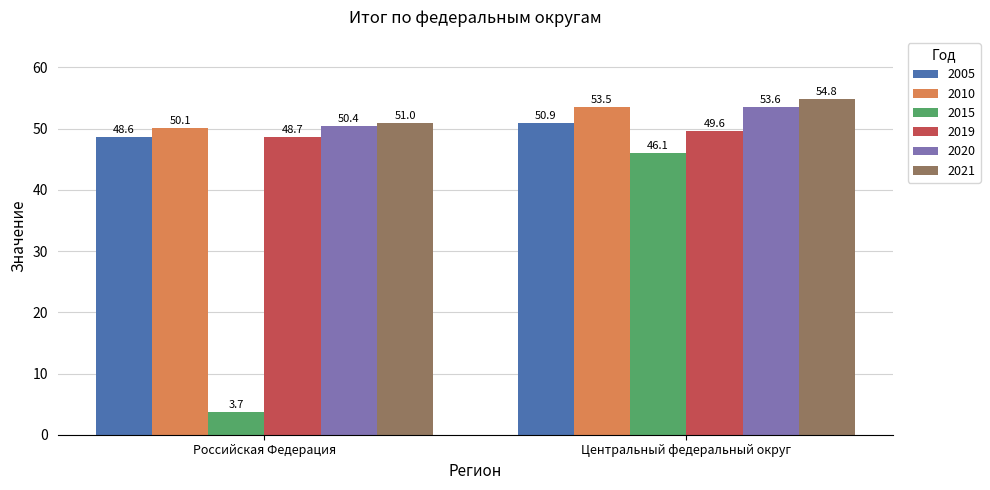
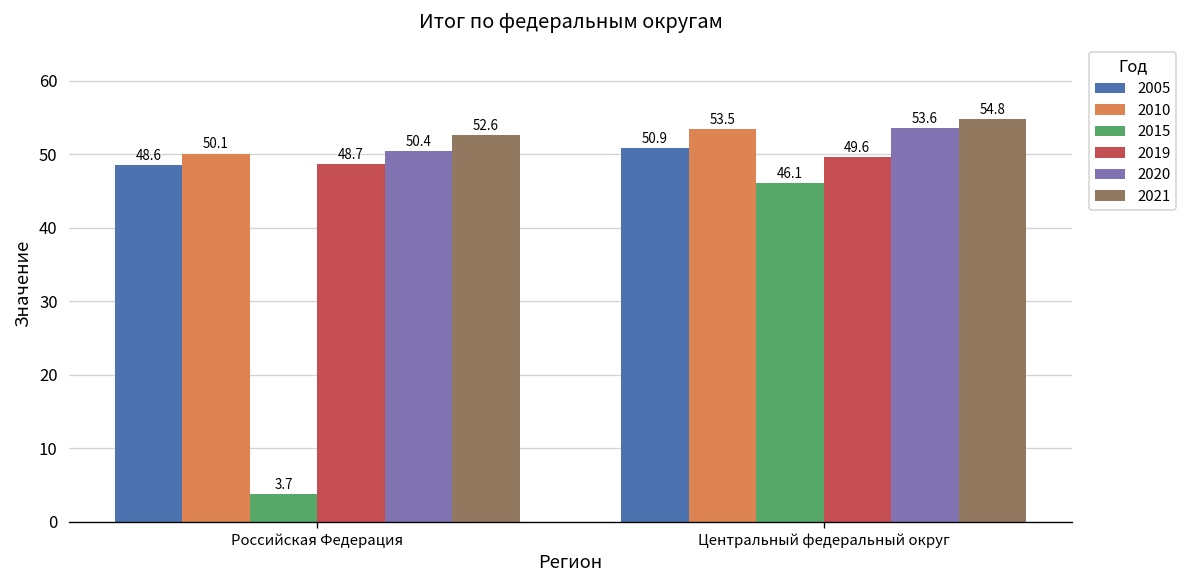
2021, Российская Федерация: 51.0 -> 52.6
